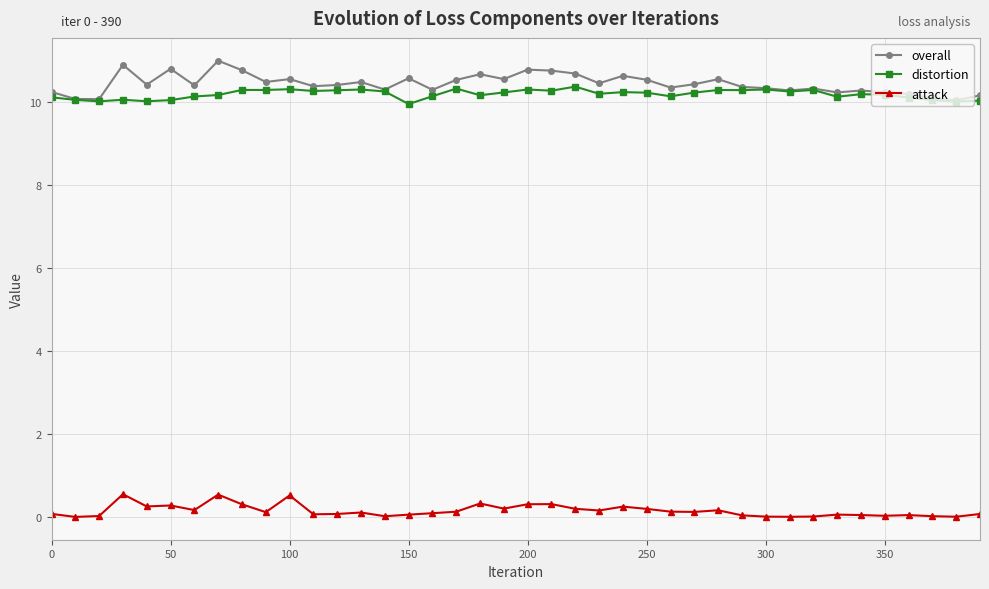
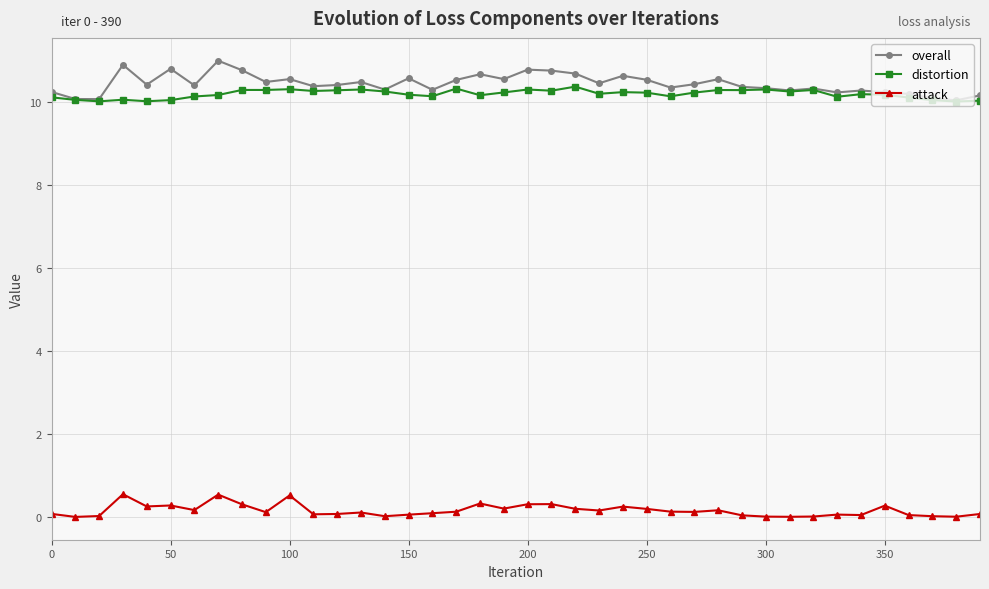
distortion, 150: 10.0 -> 10.2
attack, 350: 0.0 -> 0.3
